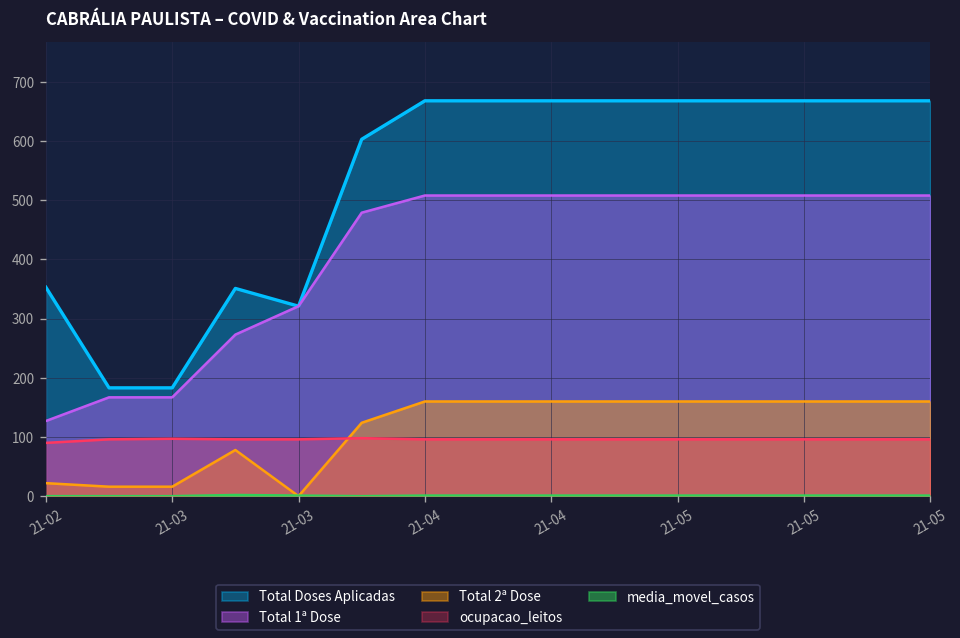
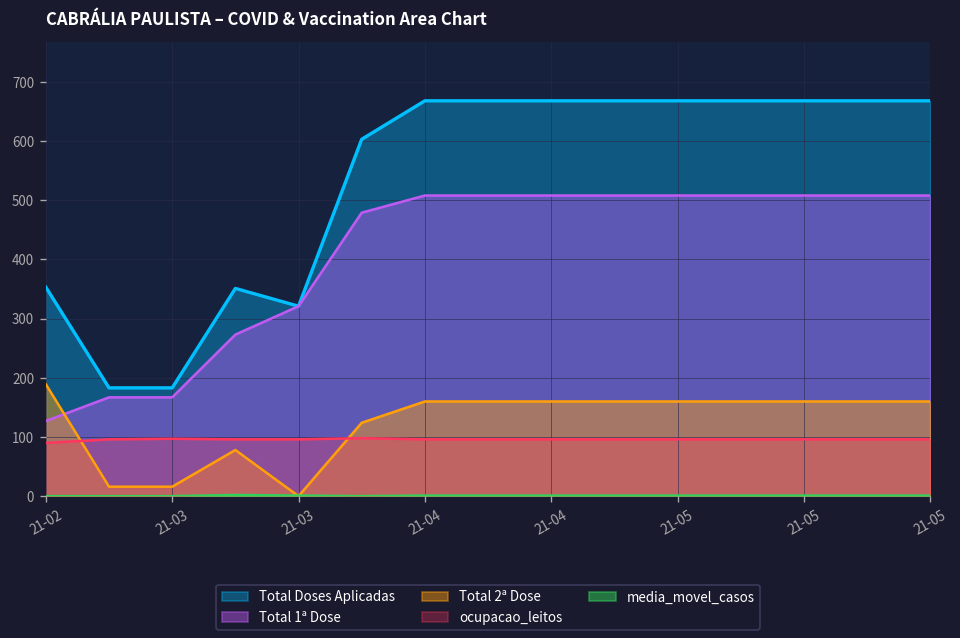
Total 2ª Dose, 21-02: 20 -> 190
